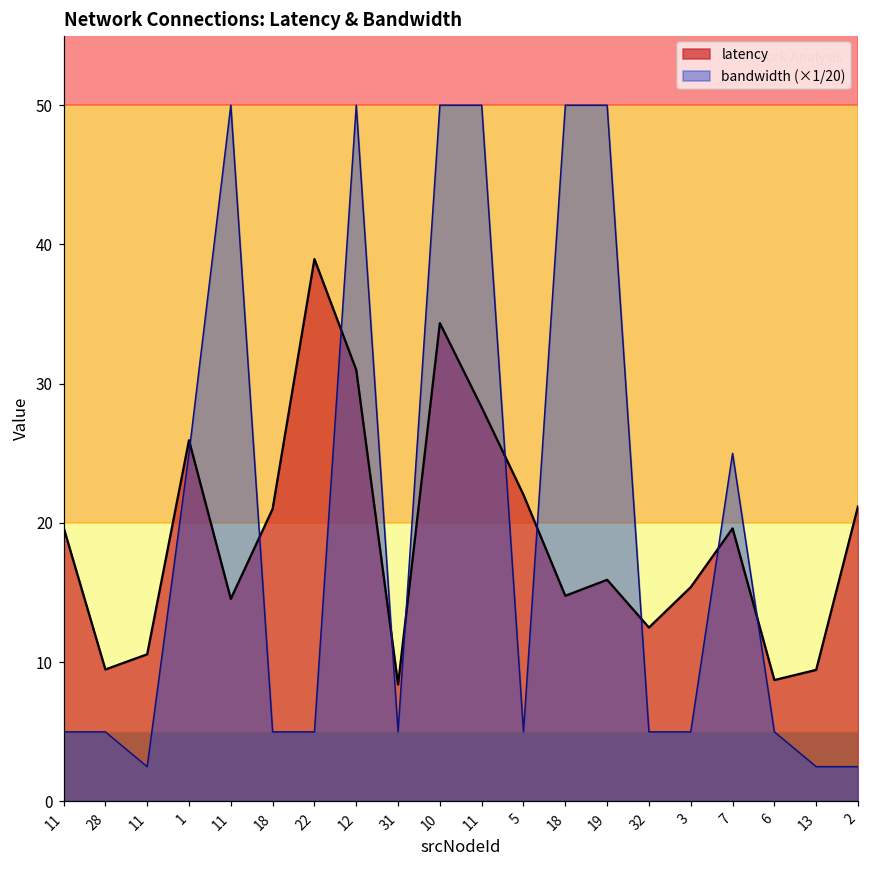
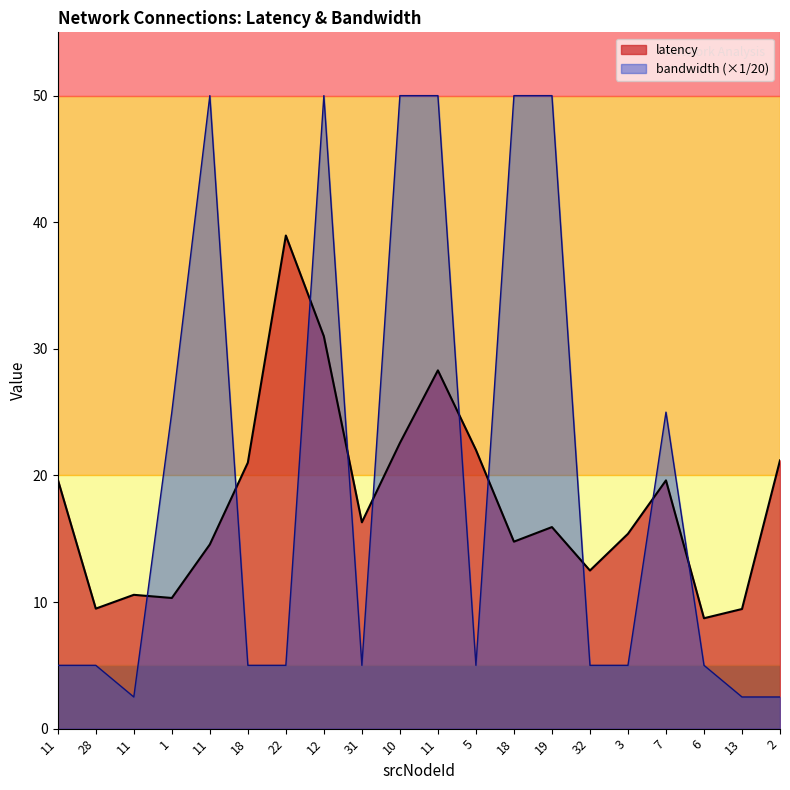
latency, 1: 25.9 -> 10.3
latency, 31: 8.4 -> 16.3
latency, 10: 34.4 -> 22.6
